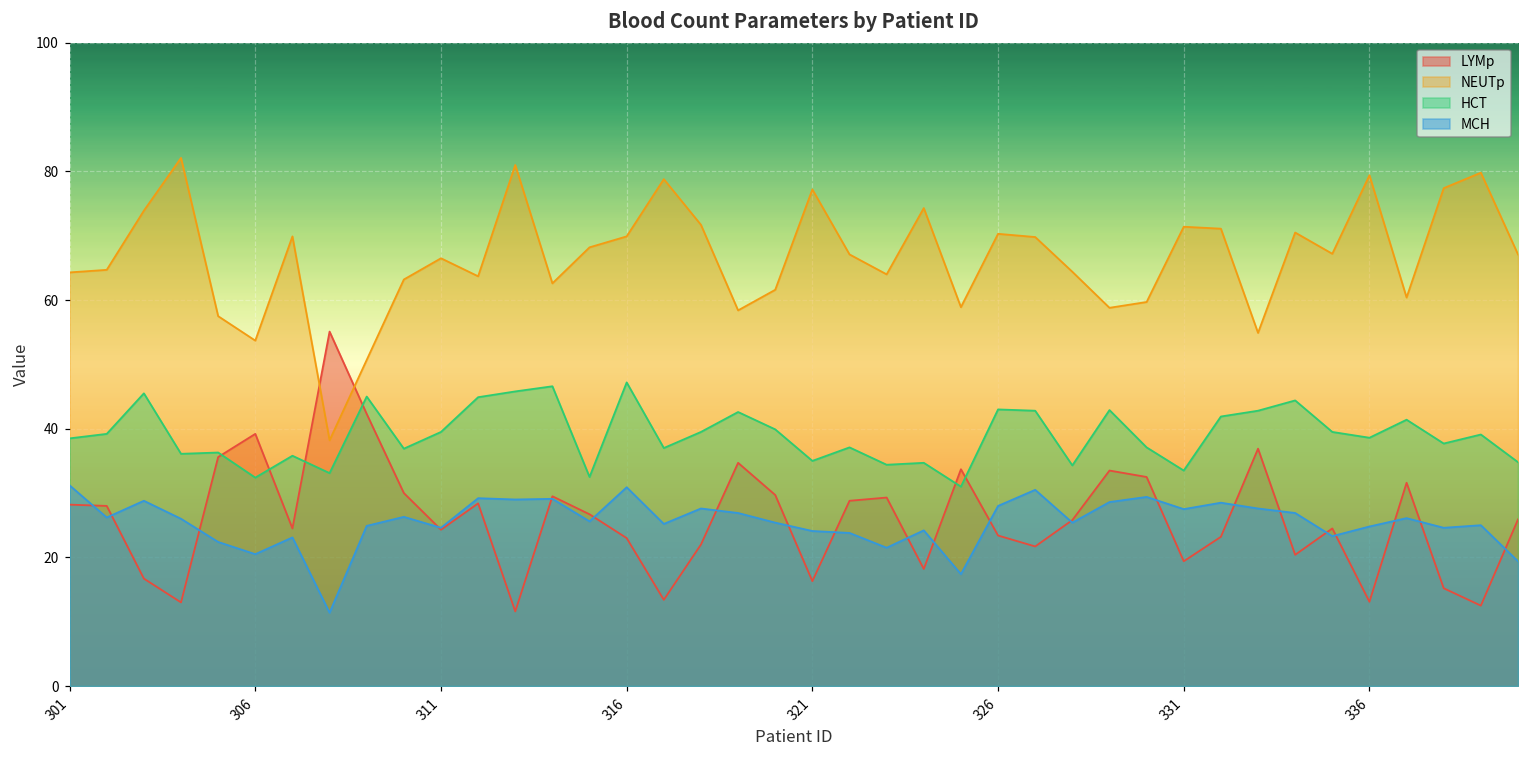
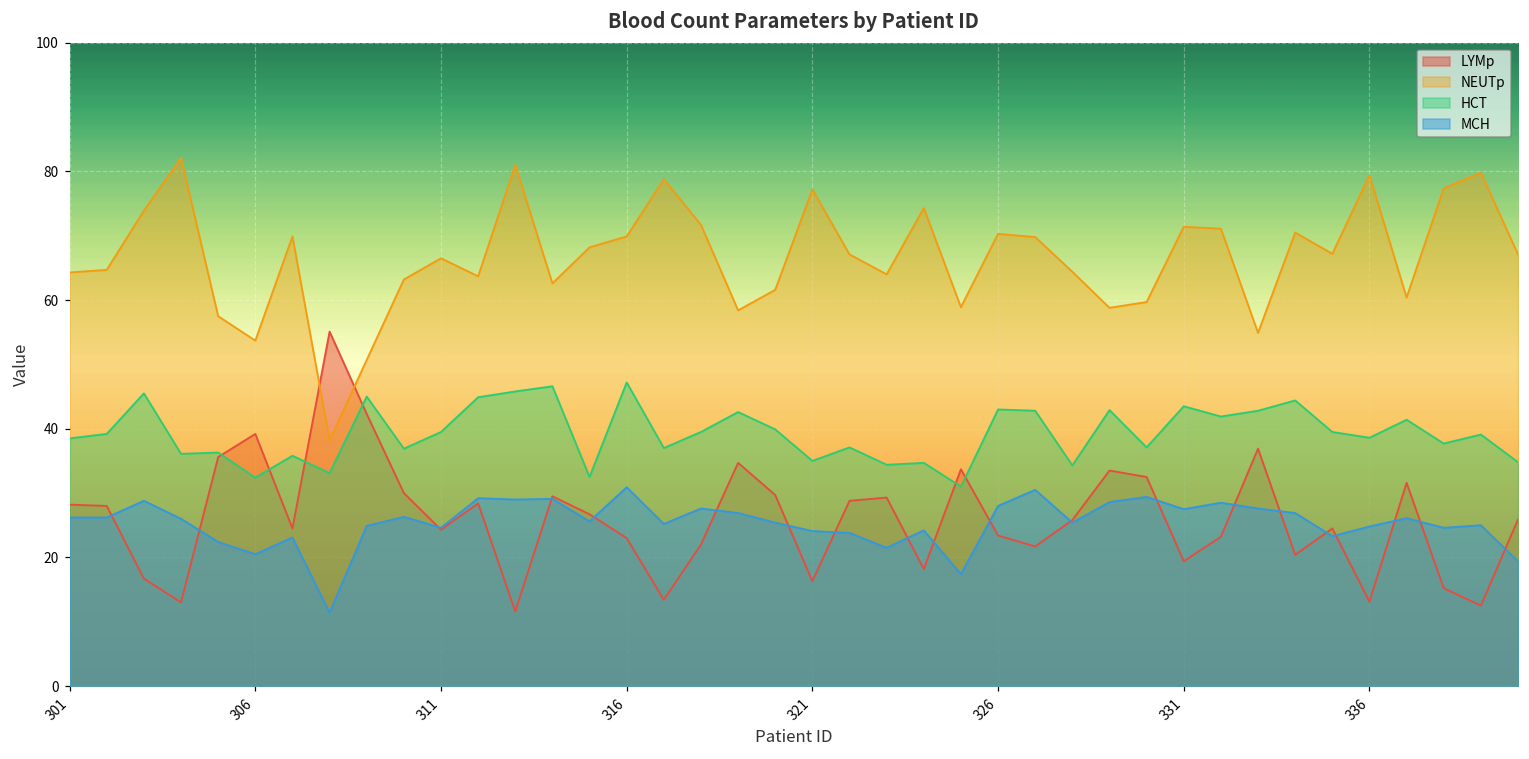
MCH, 301: 31 -> 26
HCT, 331: 34 -> 44
